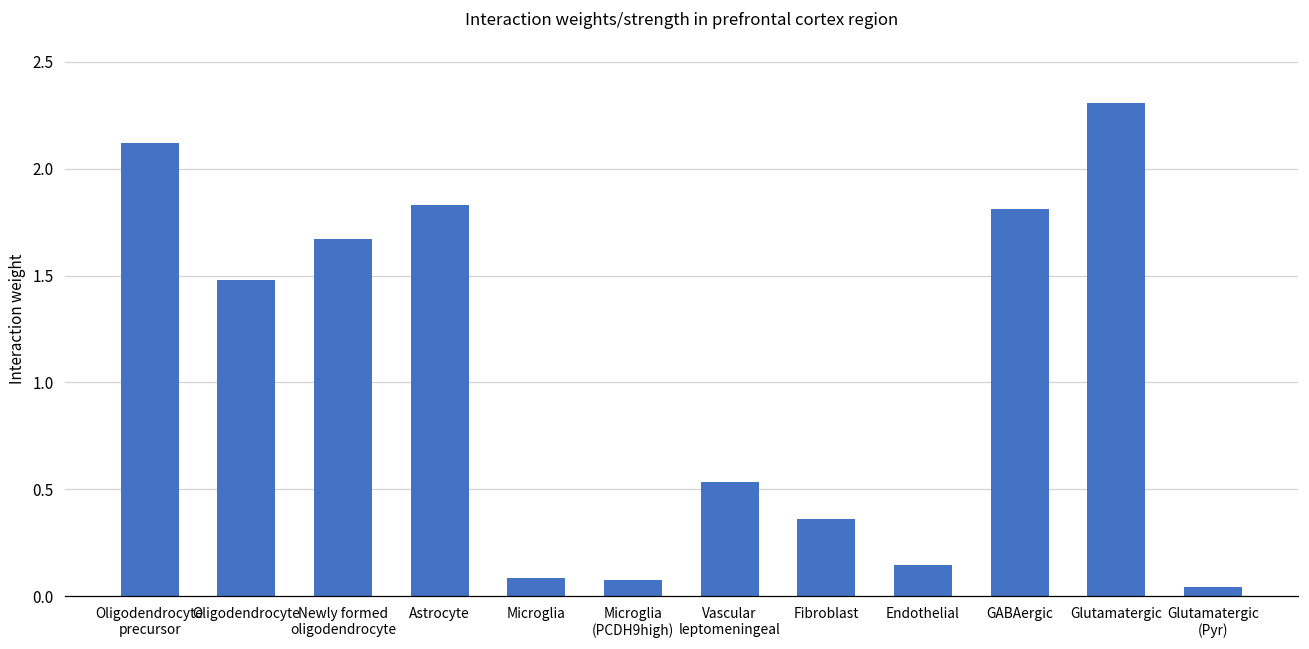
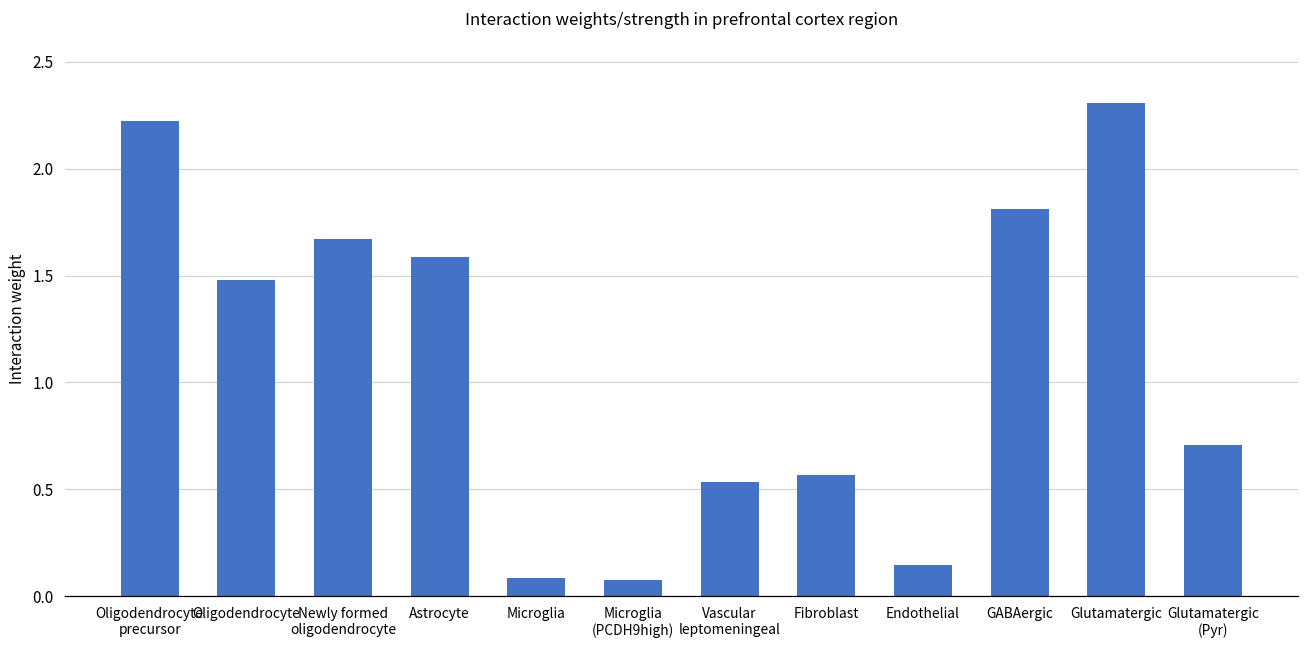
Oligodendrocyte precursor: 2.12 -> 2.22
Astrocyte: 1.83 -> 1.59
Fibroblast: 0.36 -> 0.57
Glutamatergic (Pyr): 0.04 -> 0.71
